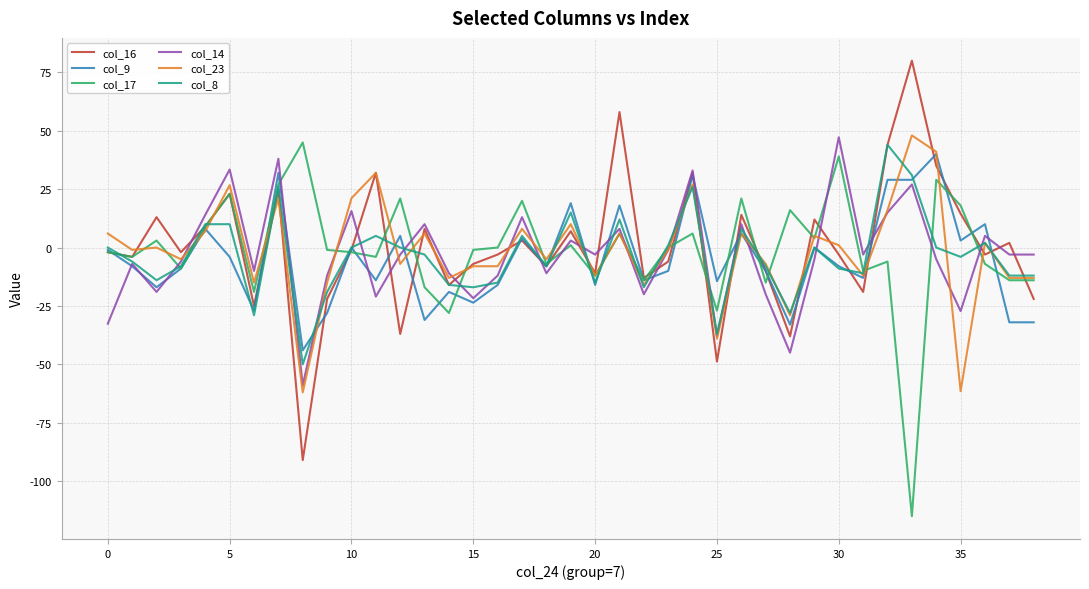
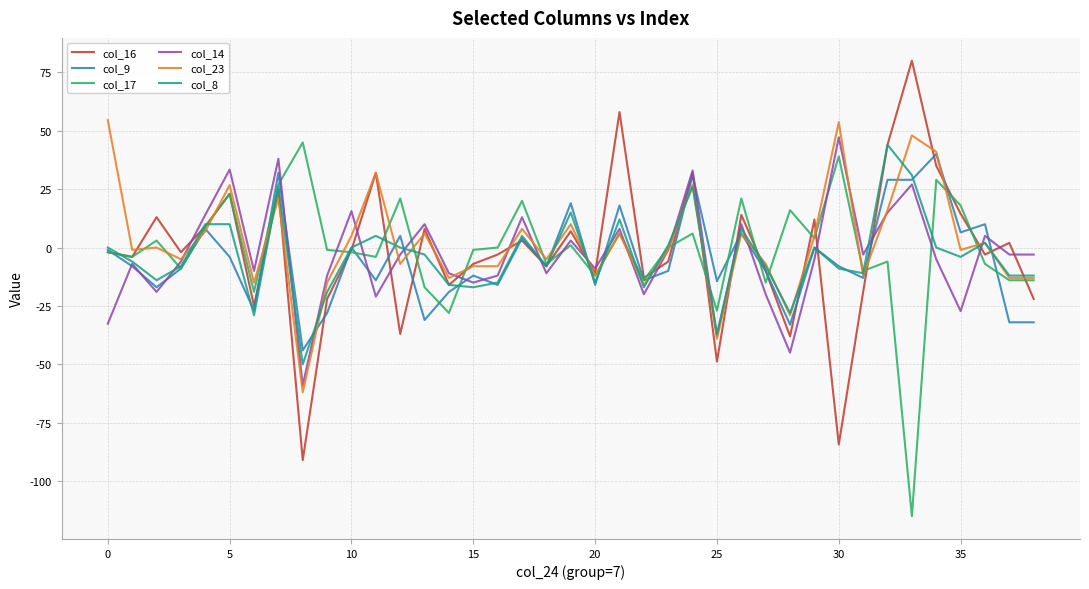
col_23, 0: 6 -> 55
col_23, 10: 21 -> 5
col_9, 15: -24 -> -12
col_14, 15: -22 -> -15
col_14, 20: -3 -> -9
col_16, 30: -3 -> -84
col_23, 30: 1 -> 54
col_9, 35: 3 -> 7
col_23, 35: -62 -> -1
